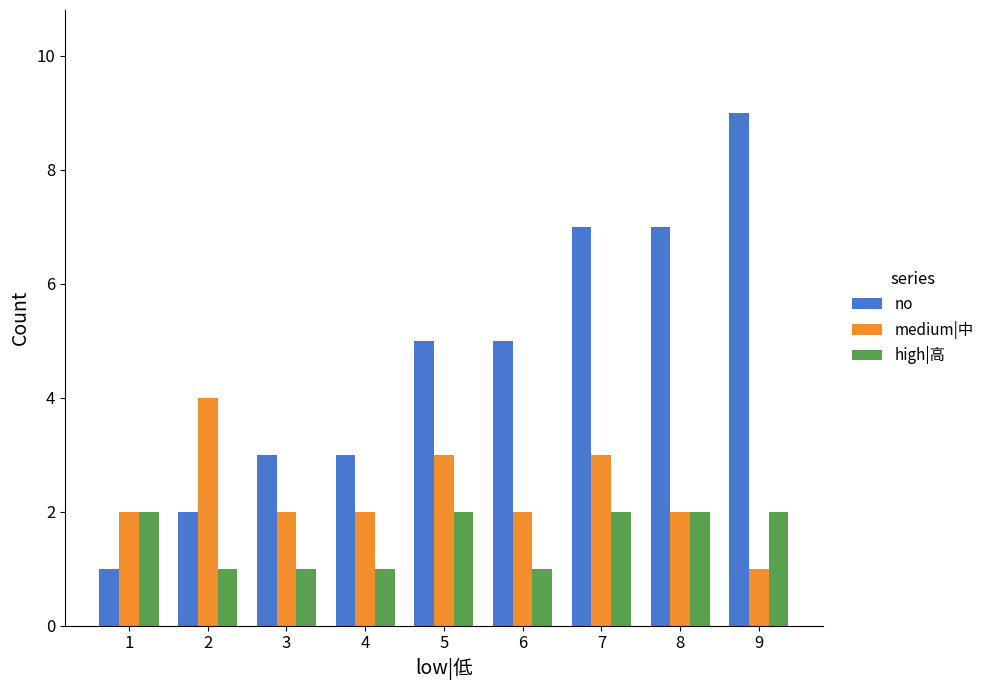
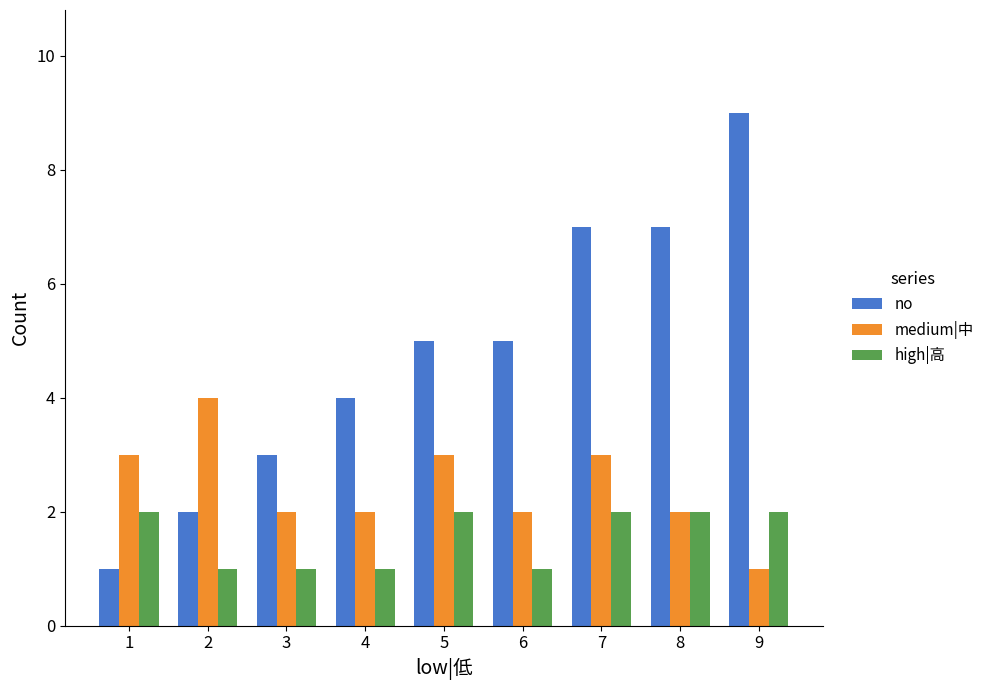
medium|中, 1: 2 -> 3
no, 4: 3 -> 4
